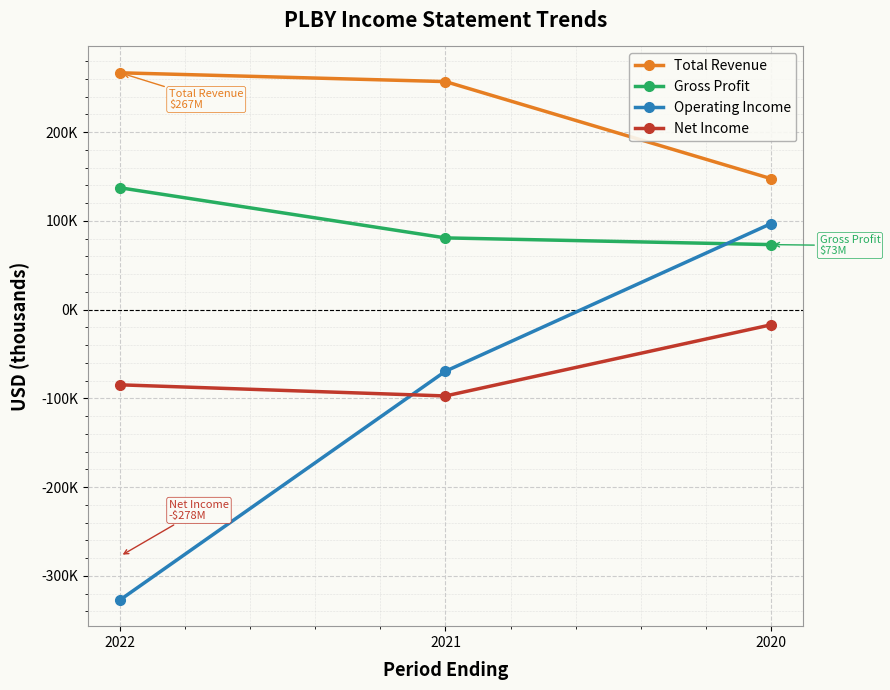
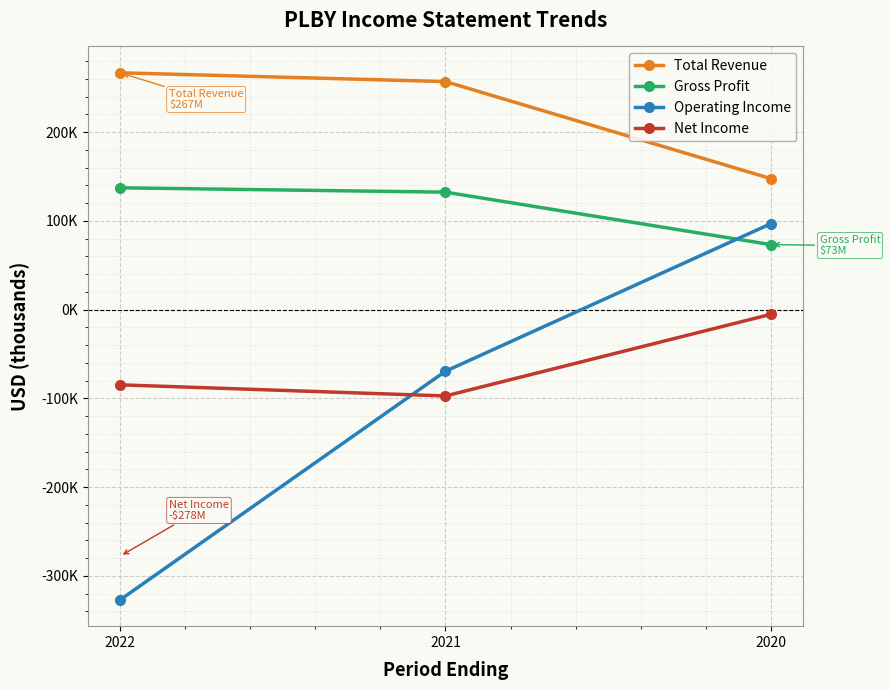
Gross Profit, 2021: 80000 -> 130000
Net Income, 2020: -20000 -> -10000
